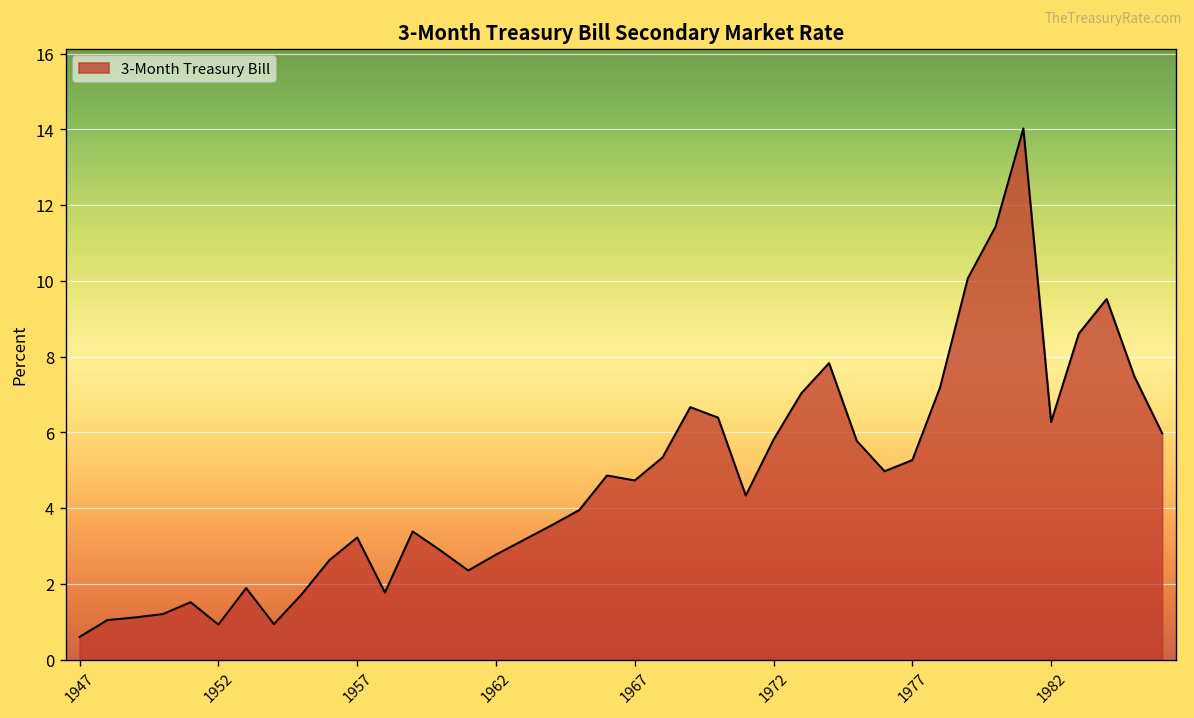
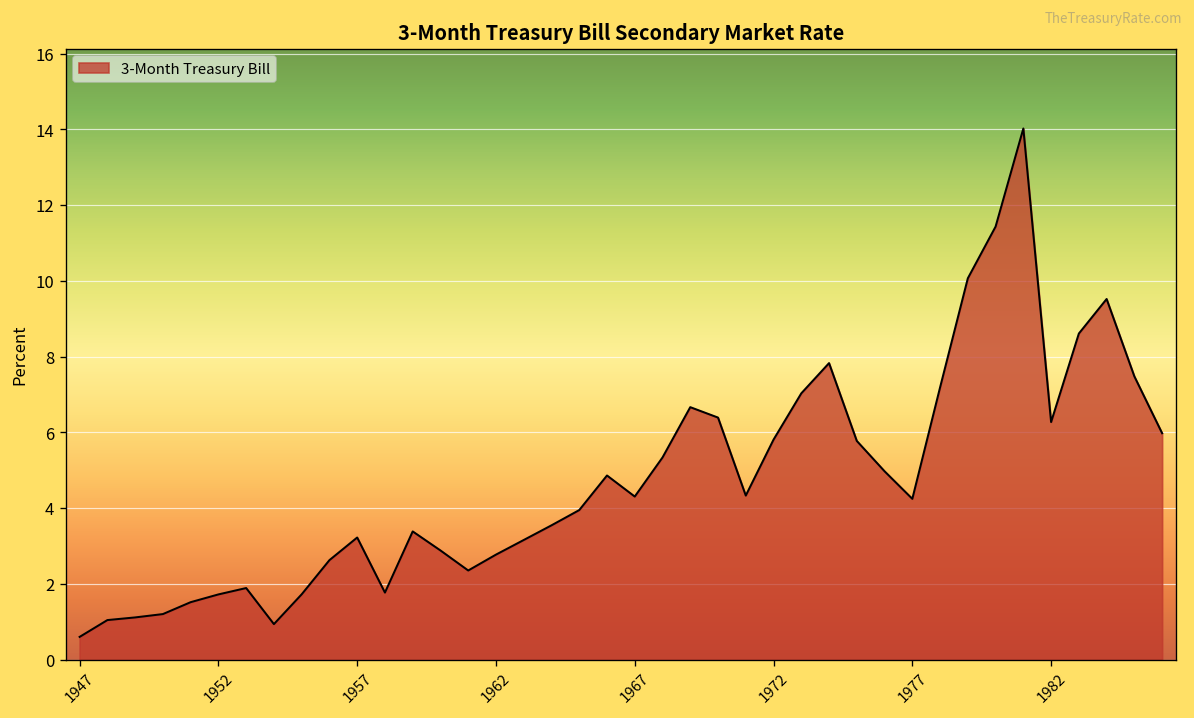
1952: 0.9 -> 1.7
1967: 4.7 -> 4.3
1977: 5.3 -> 4.2
